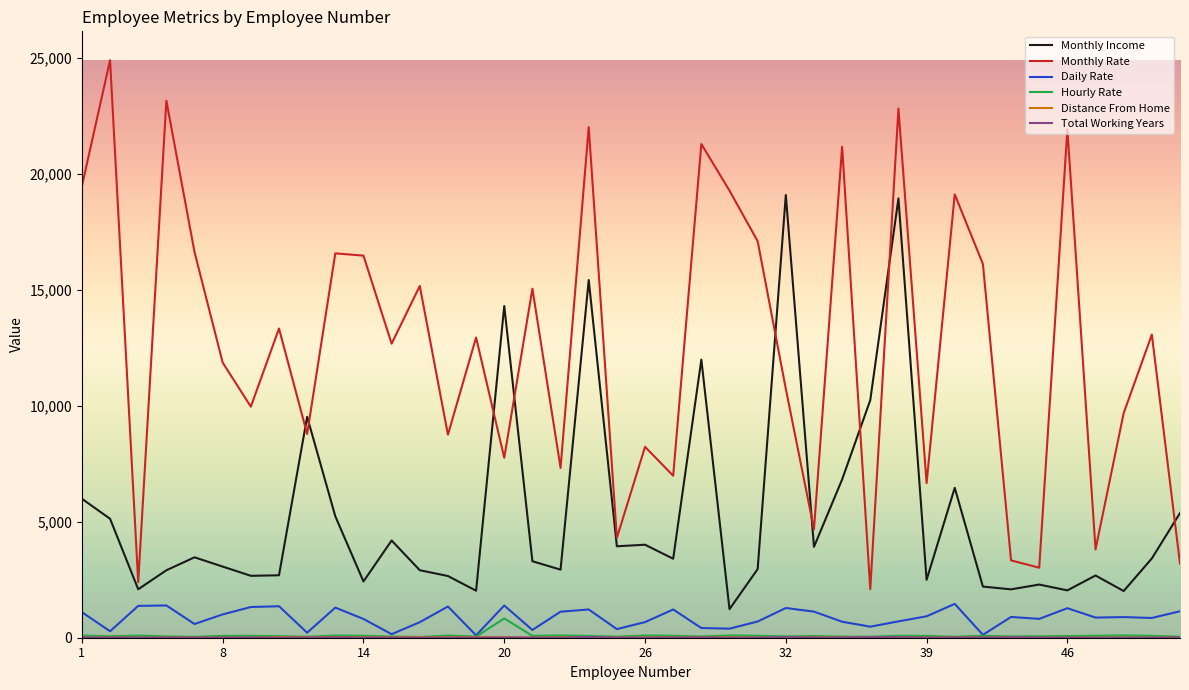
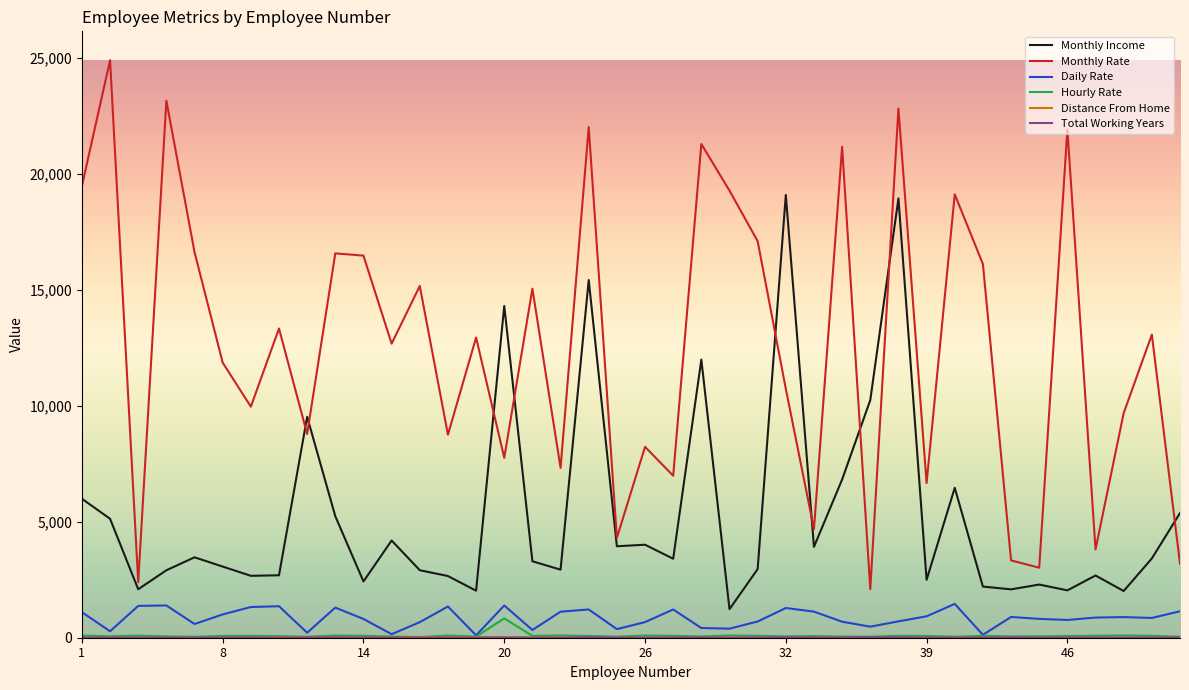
Daily Rate, 46: 1,300 -> 800
